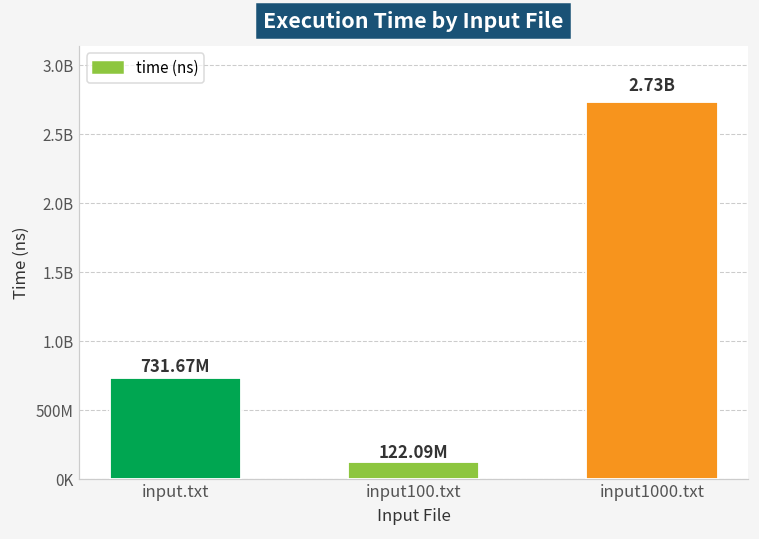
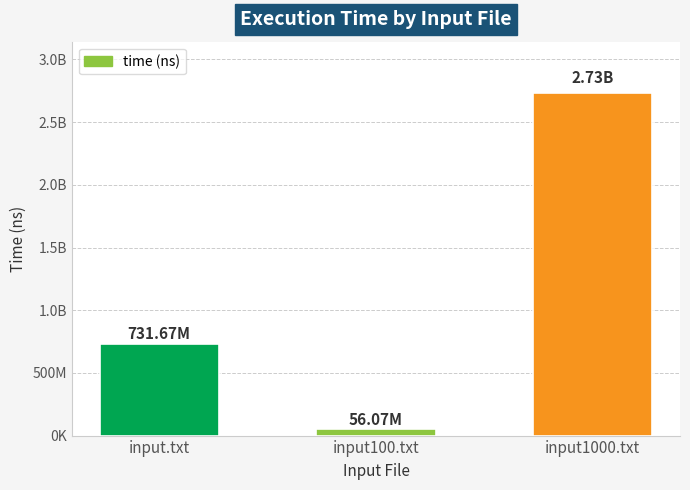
input100.txt: 122.09M -> 56.07M
